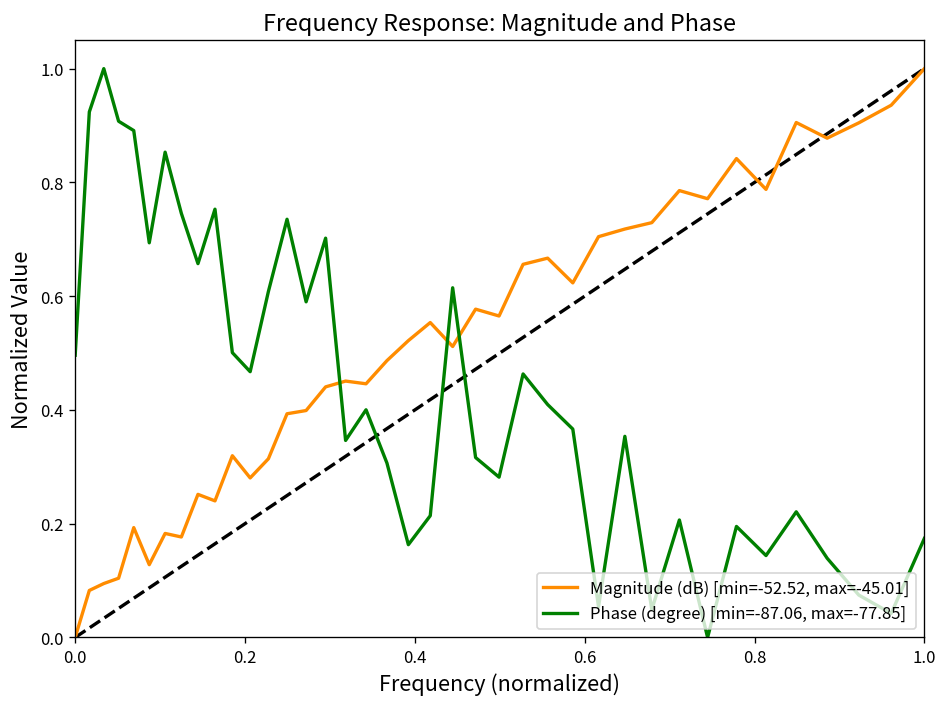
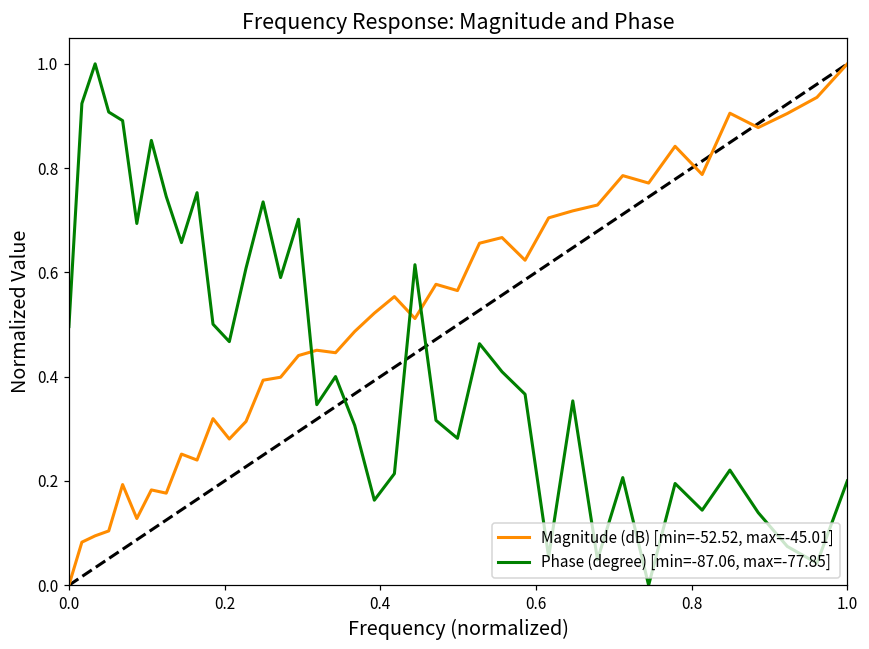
Phase (degree) [min=-87.06, max=-77.85], 1.0: 0.17 -> 0.20
